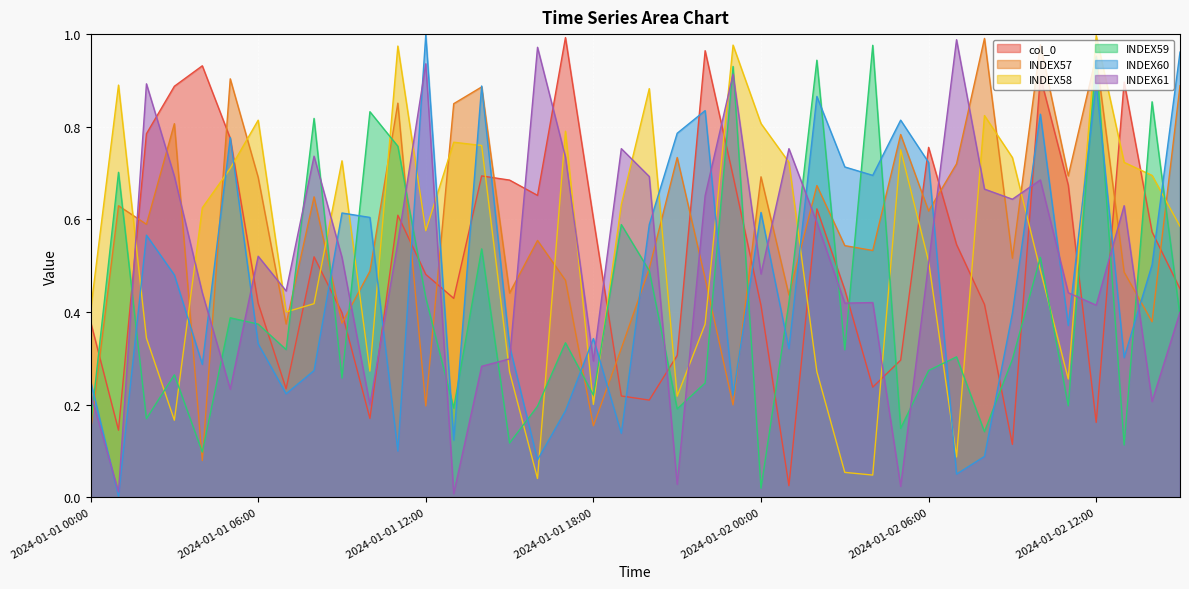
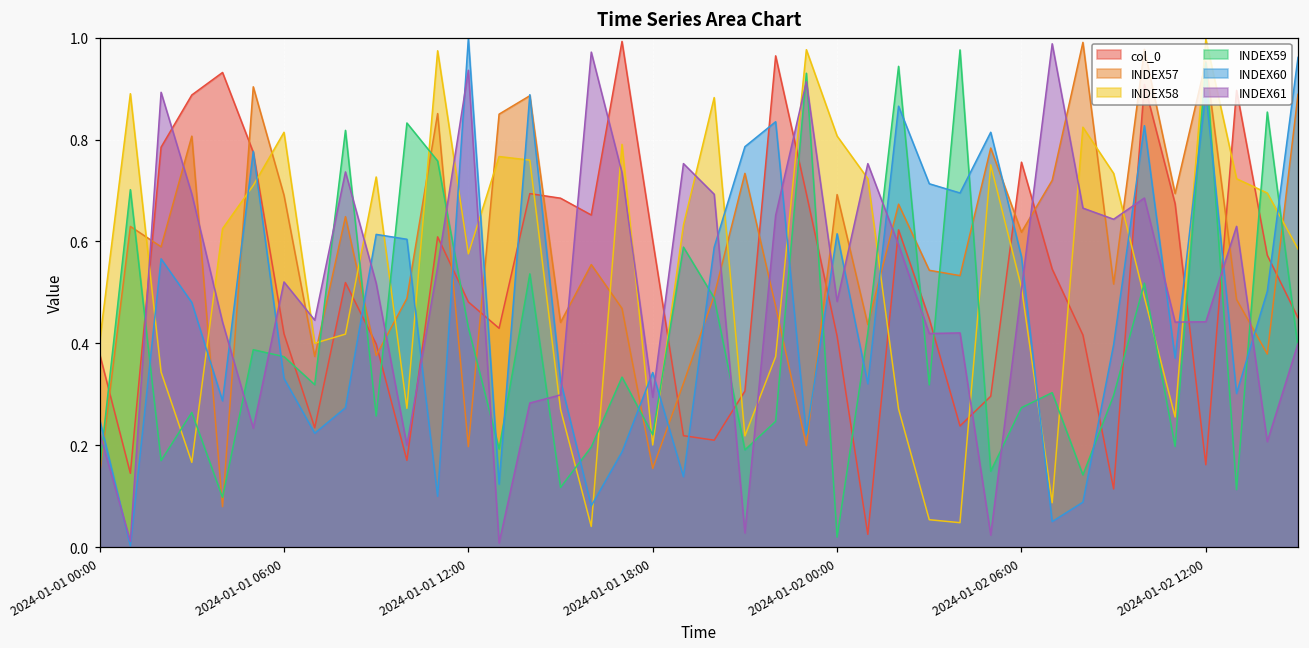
INDEX60, 2024-01-02 06:00: 0.72 -> 0.57
INDEX61, 2024-01-02 12:00: 0.41 -> 0.44
